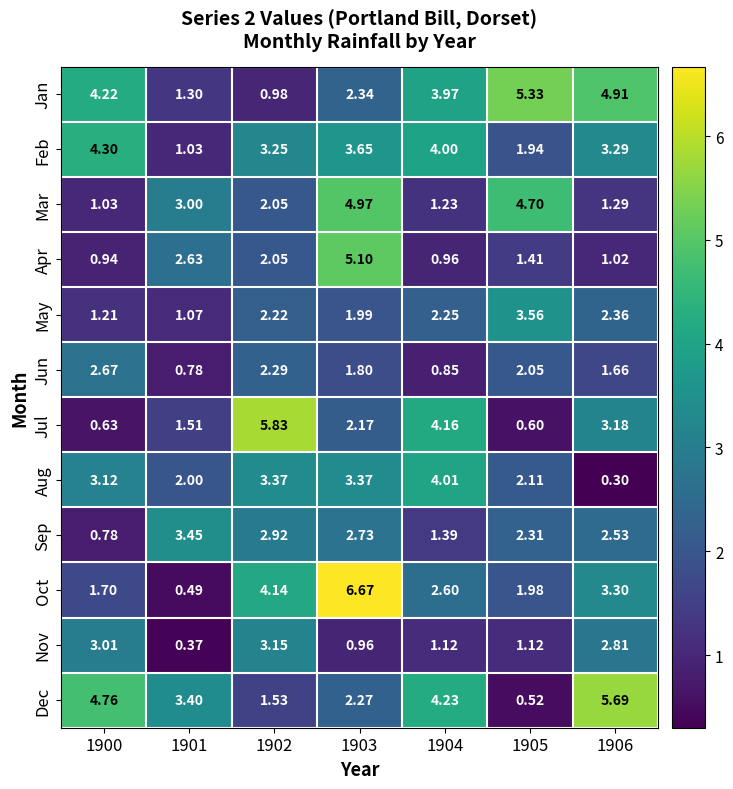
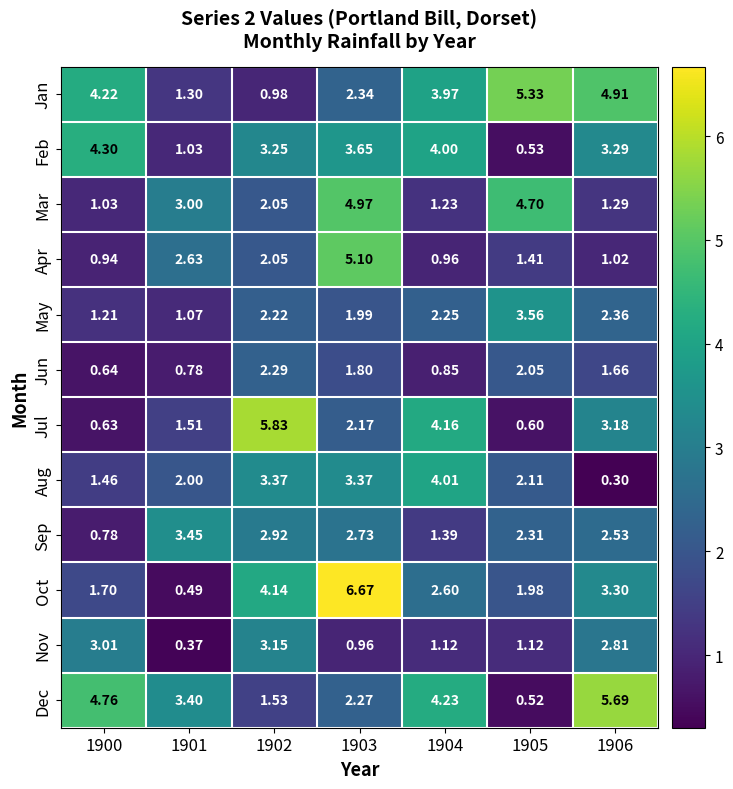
Feb, 1905: 1.94 -> 0.53
Jun, 1900: 2.67 -> 0.64
Aug, 1900: 3.12 -> 1.46
